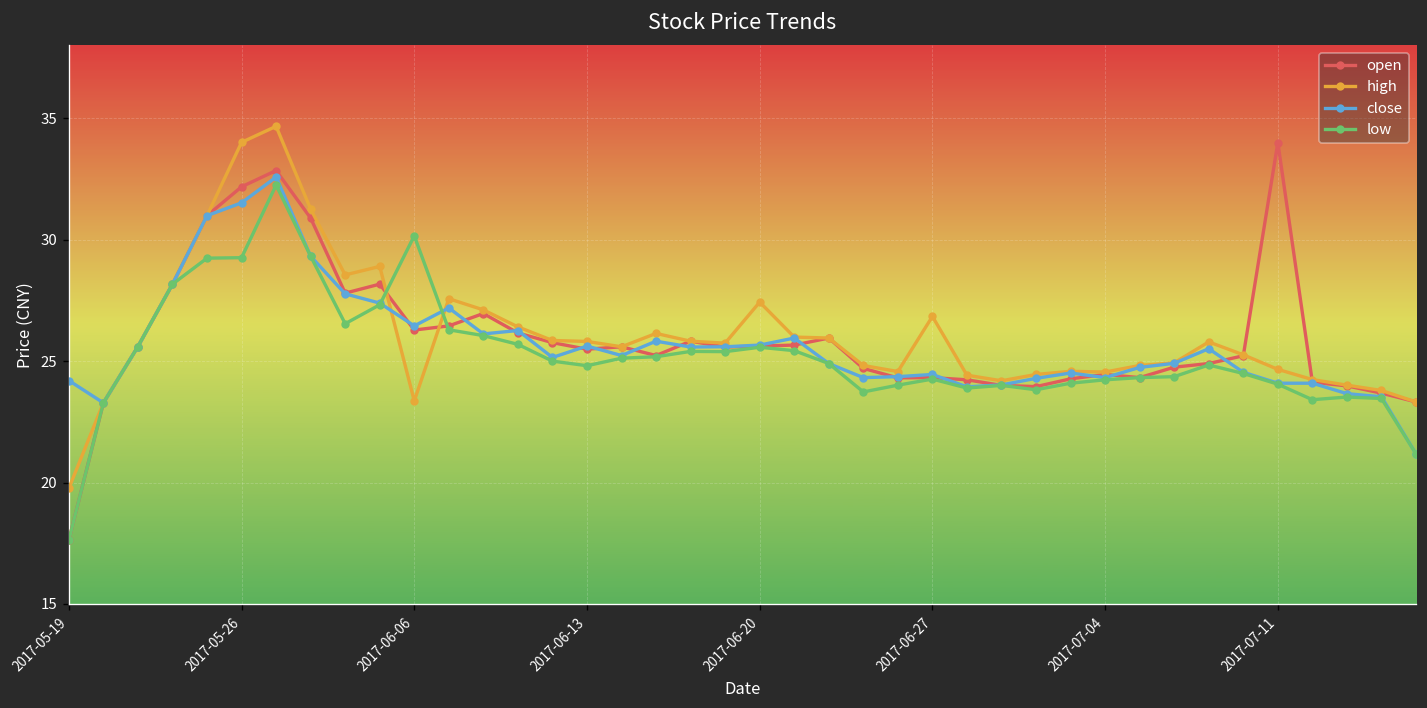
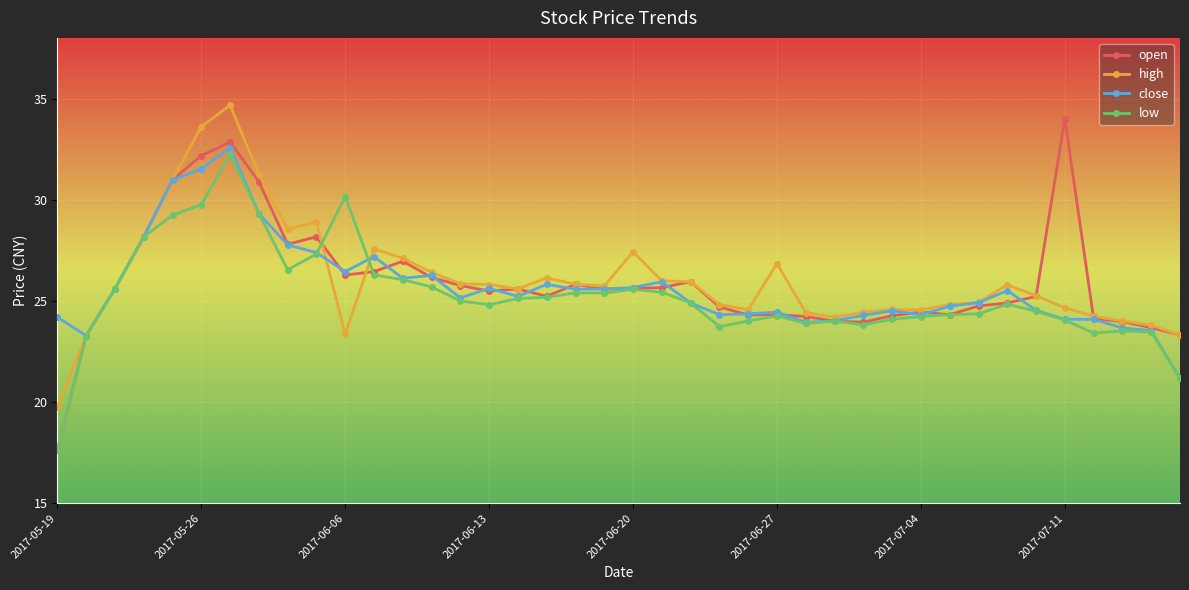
high, 2017-05-26: 34.0 -> 33.6
low, 2017-05-26: 29.3 -> 29.8
